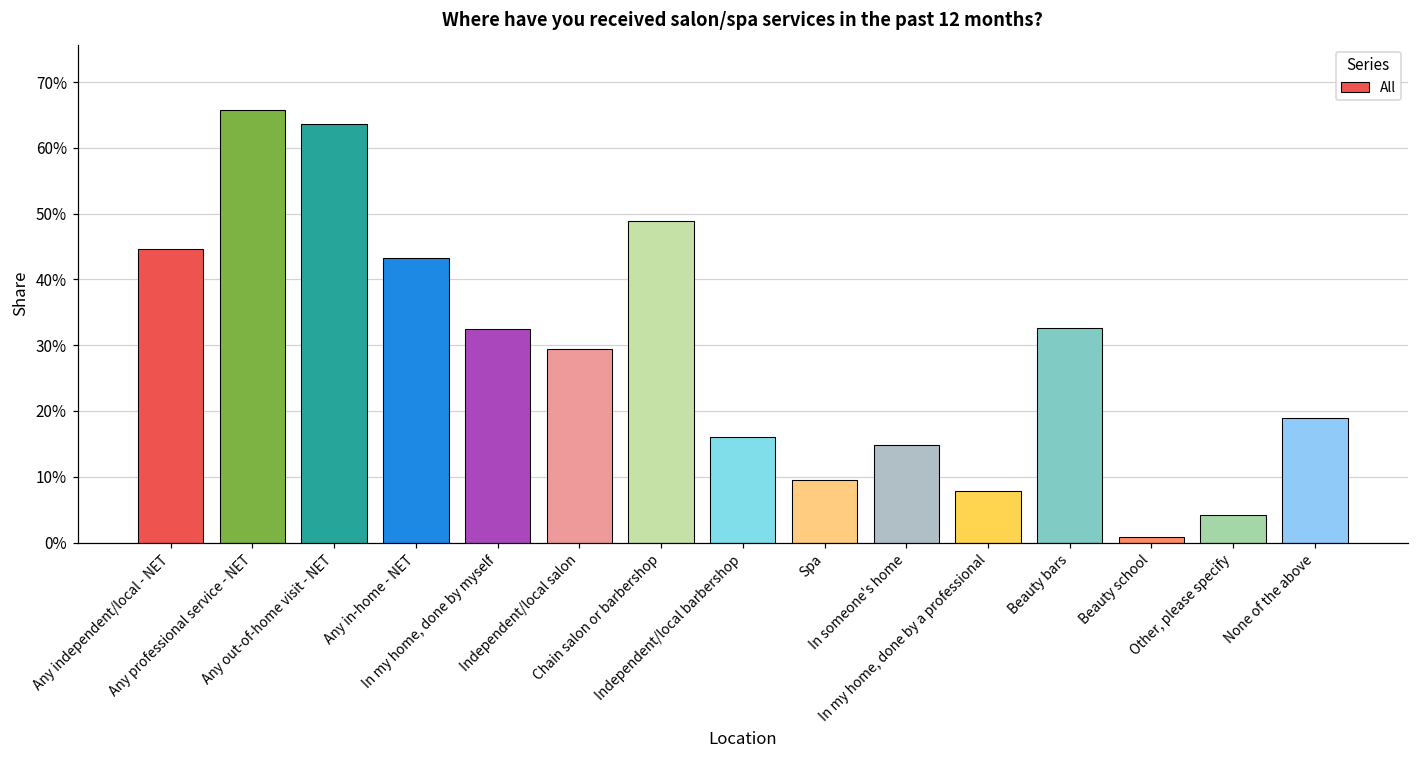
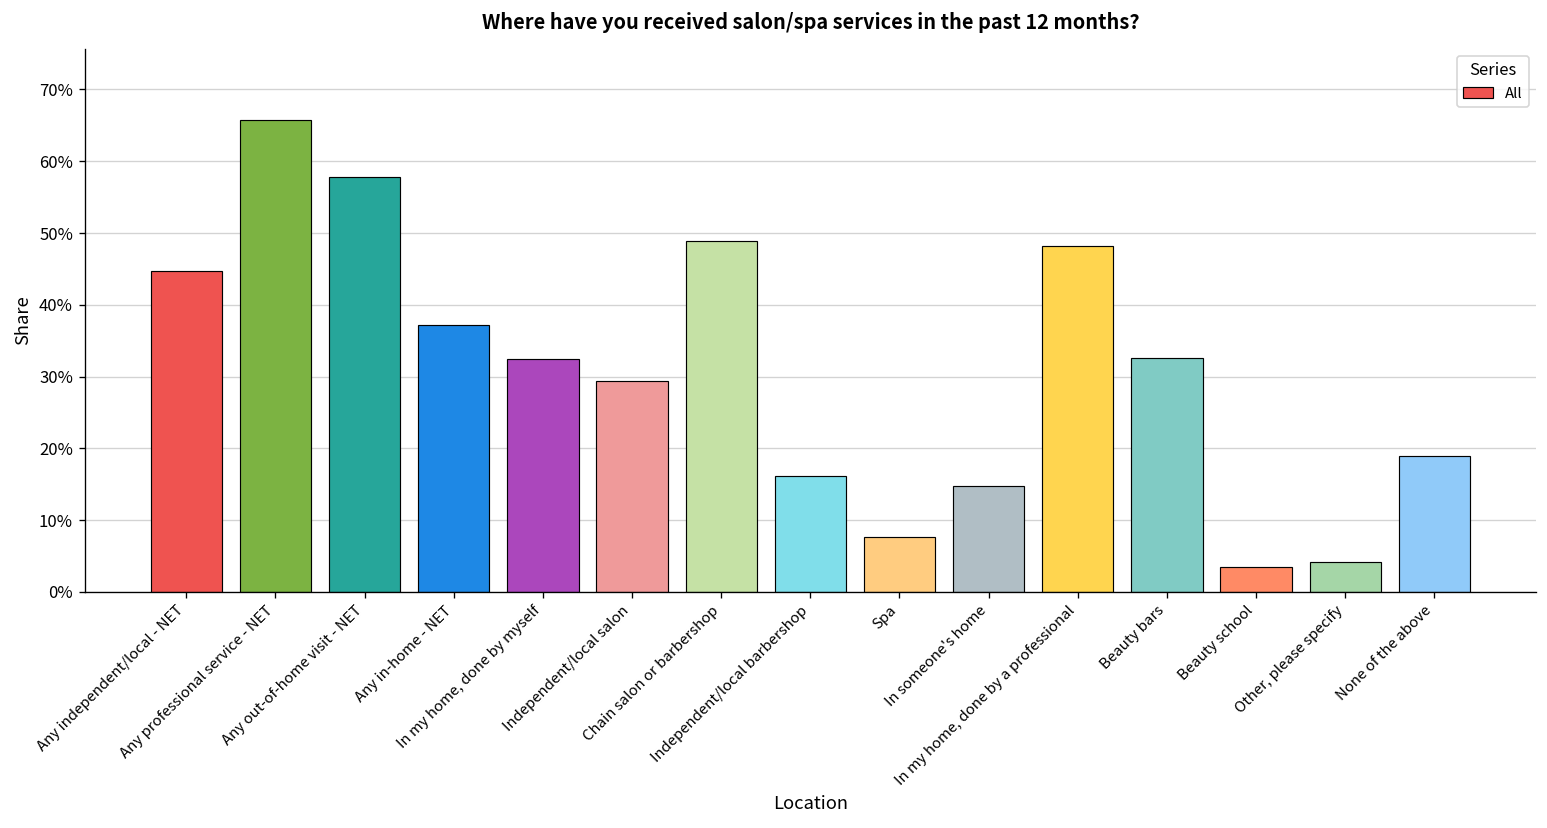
Any out-of-home visit - NET: 64% -> 58%
Any in-home - NET: 43% -> 37%
Spa: 10% -> 8%
In my home, done by a professional: 8% -> 48%
Beauty school: 1% -> 3%
